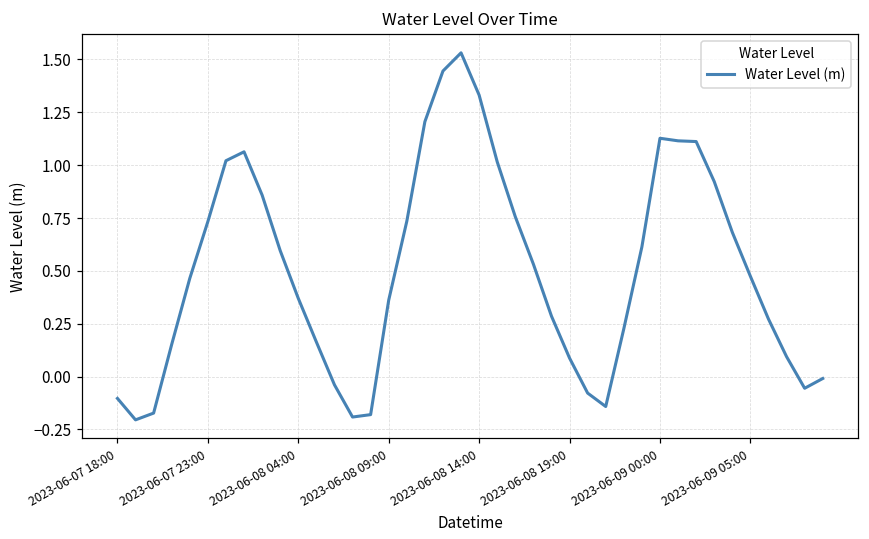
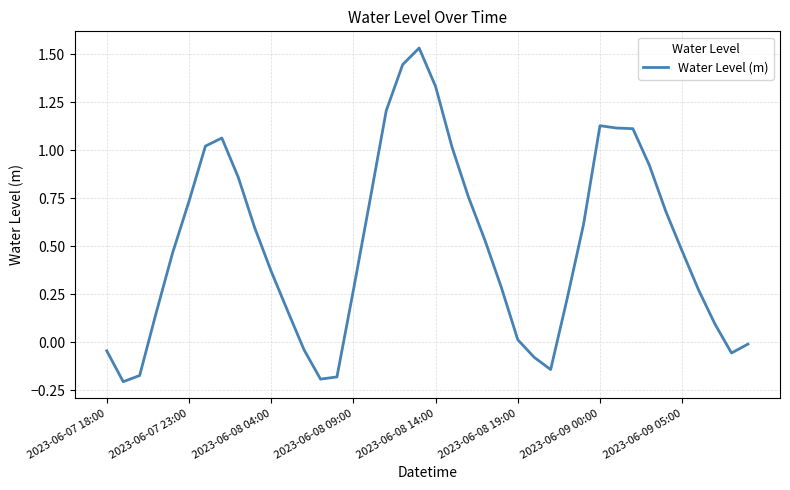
2023-06-07 18:00: -0.10 -> -0.04
2023-06-08 09:00: 0.36 -> 0.27
2023-06-08 19:00: 0.09 -> 0.01
